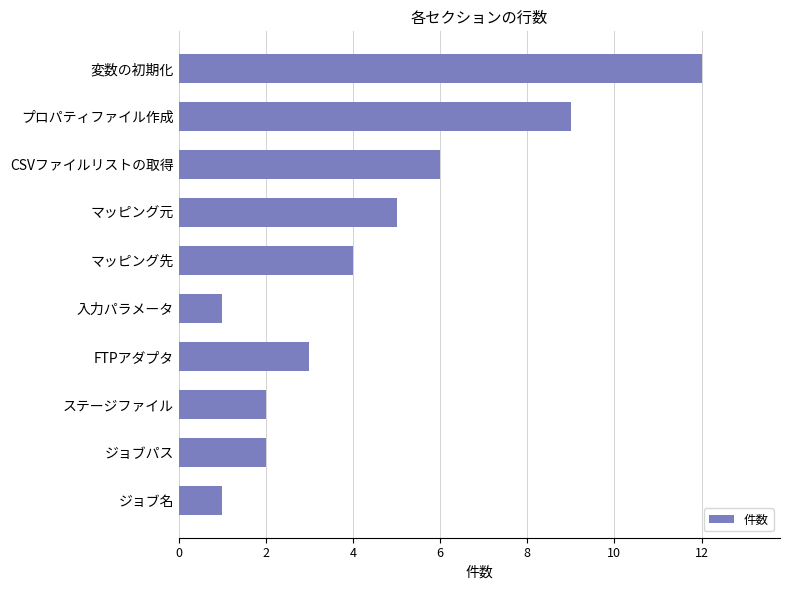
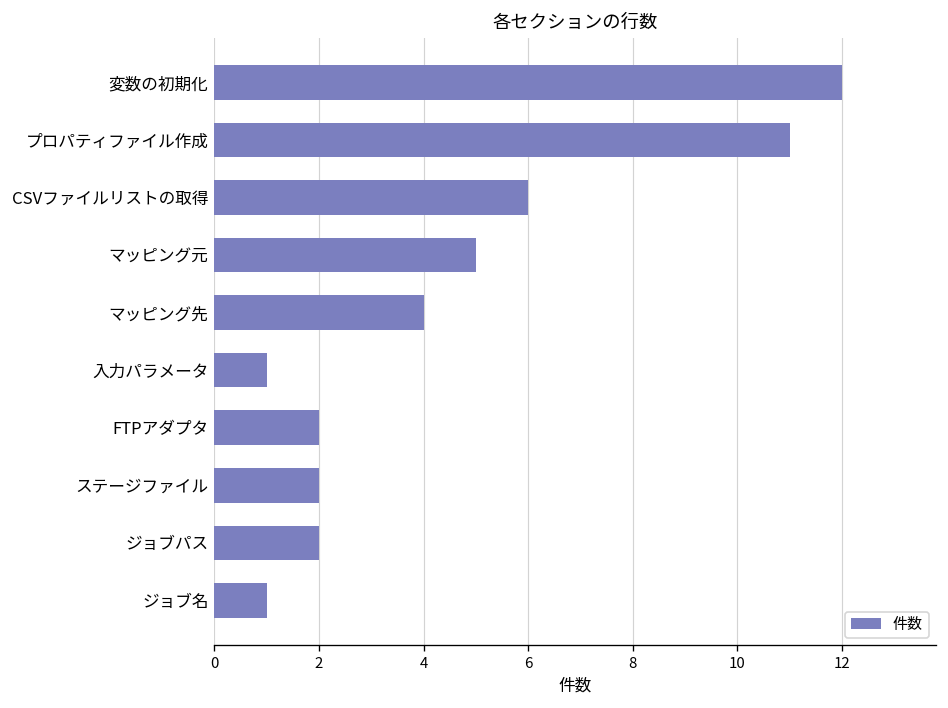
プロパティファイル作成: 9 -> 11
FTPアダプタ: 3 -> 2
